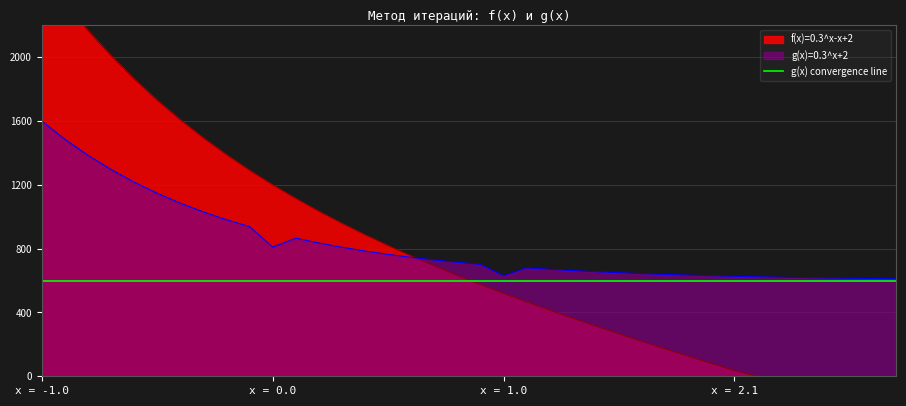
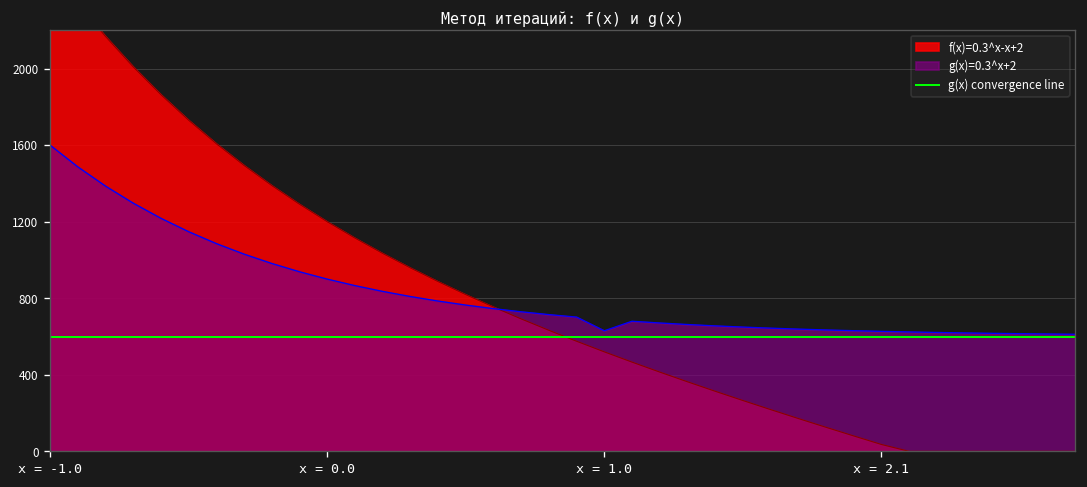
g(x)=0.3^x+2, x = 0.0: 810 -> 900
